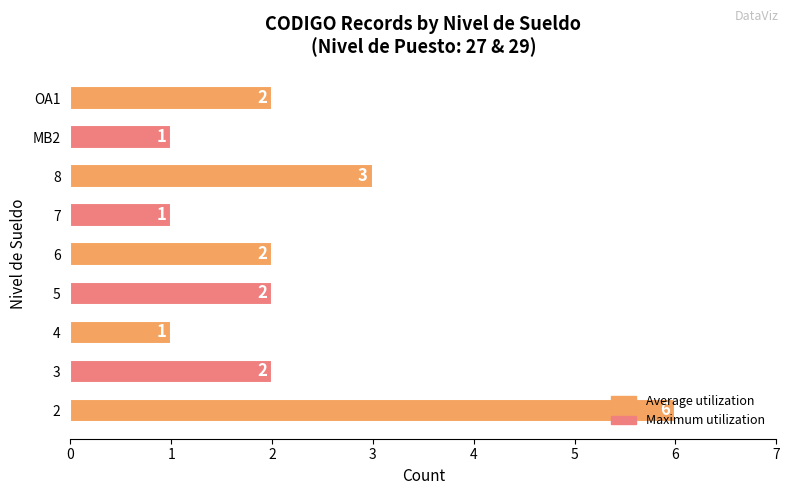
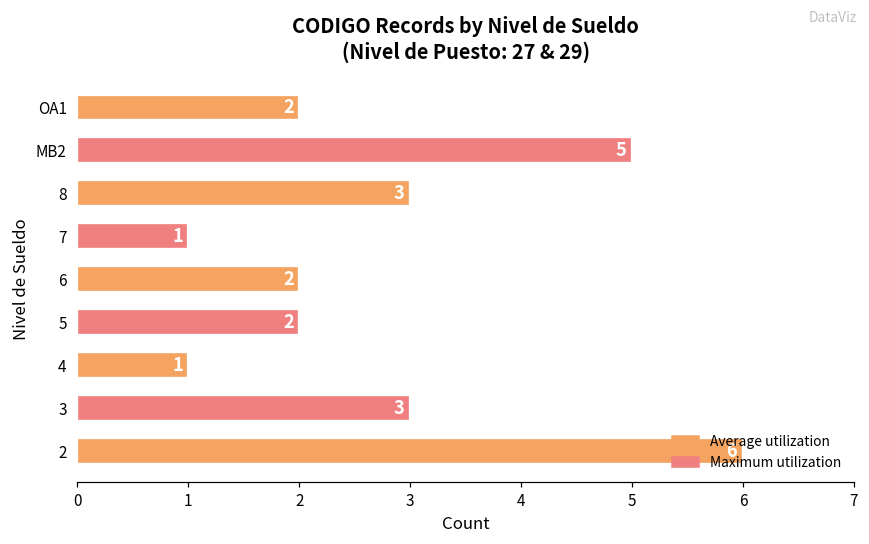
MB2: 1 -> 5
3: 2 -> 3
